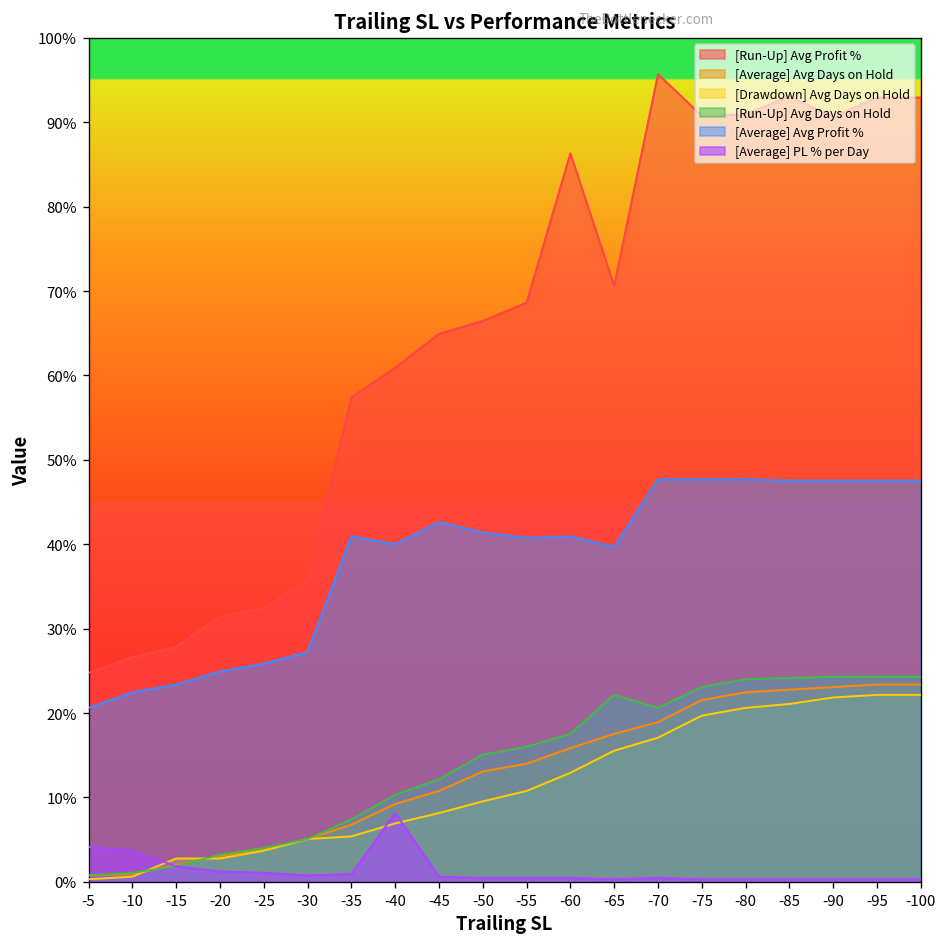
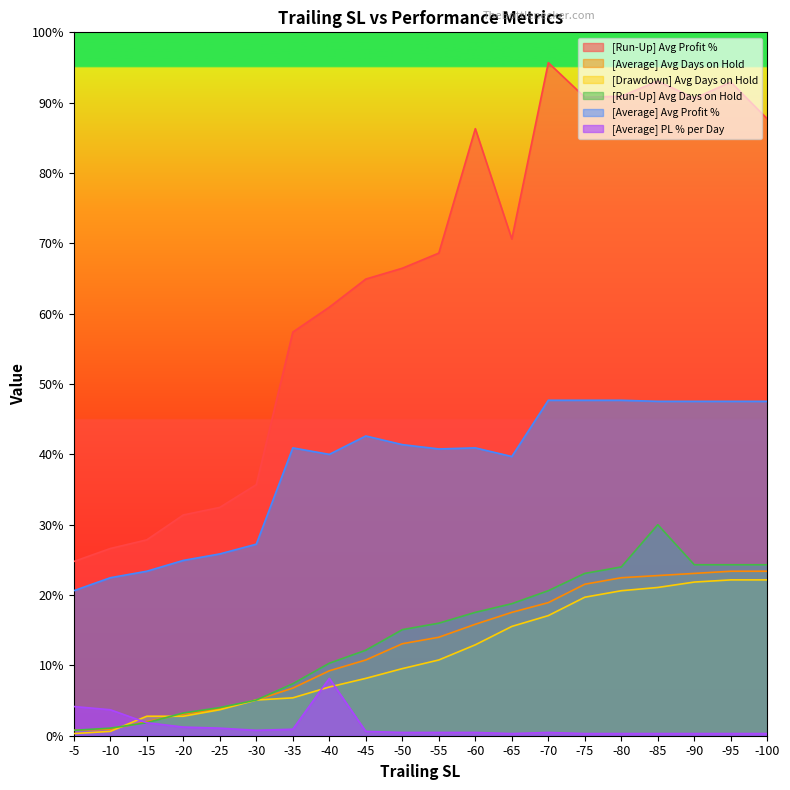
[Run-Up] Avg Days on Hold, -65: 22% -> 19%
[Run-Up] Avg Days on Hold, -85: 24% -> 30%
[Run-Up] Avg Profit %, -100: 93% -> 88%
